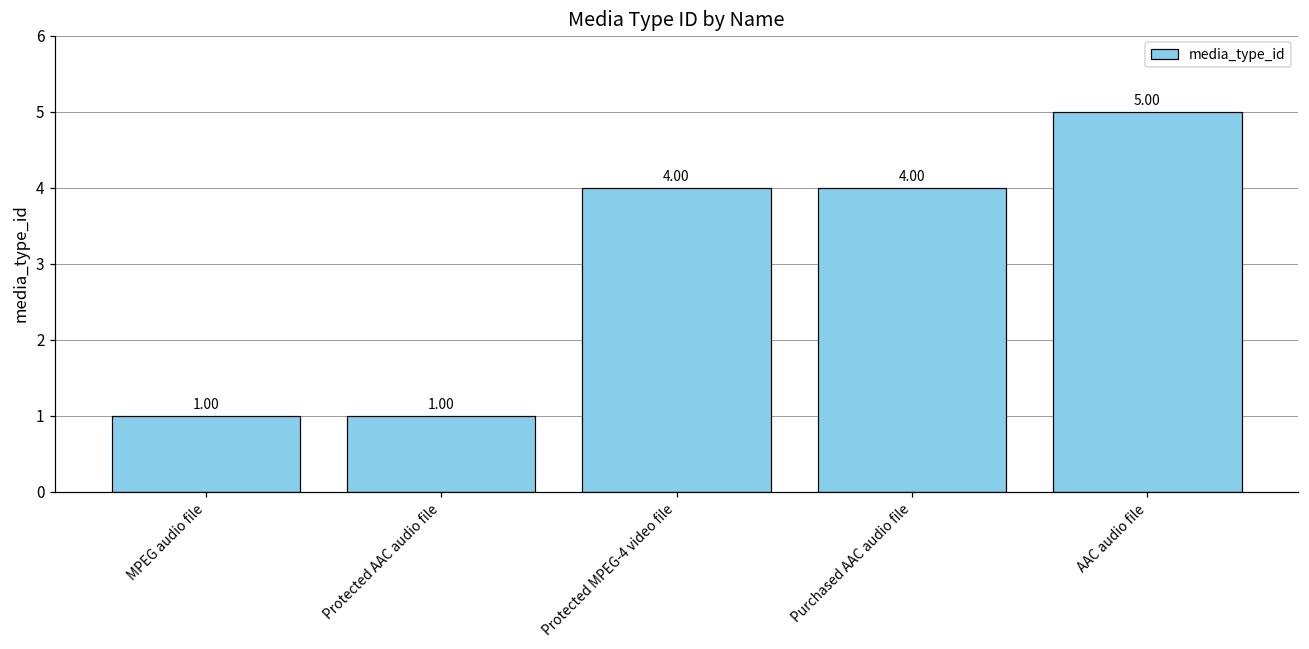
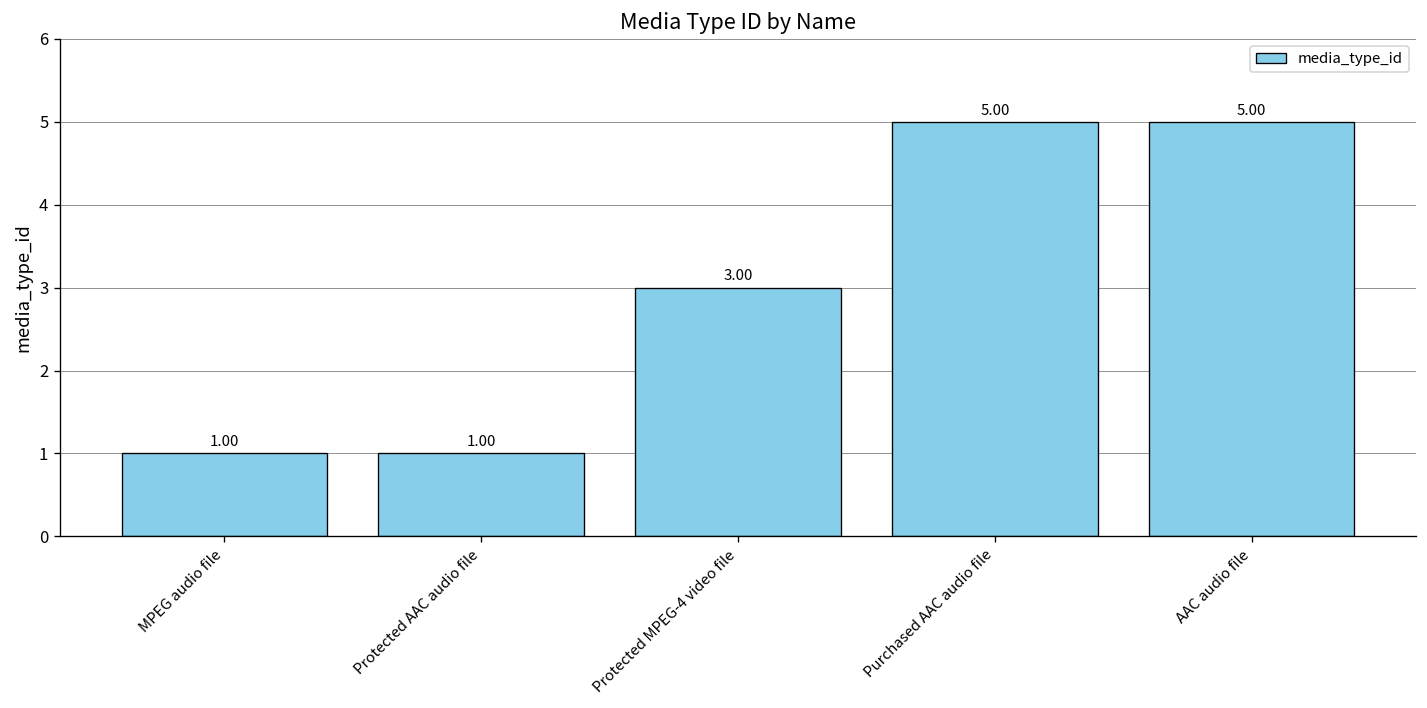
Protected MPEG-4 video file: 4.00 -> 3.00
Purchased AAC audio file: 4.00 -> 5.00
